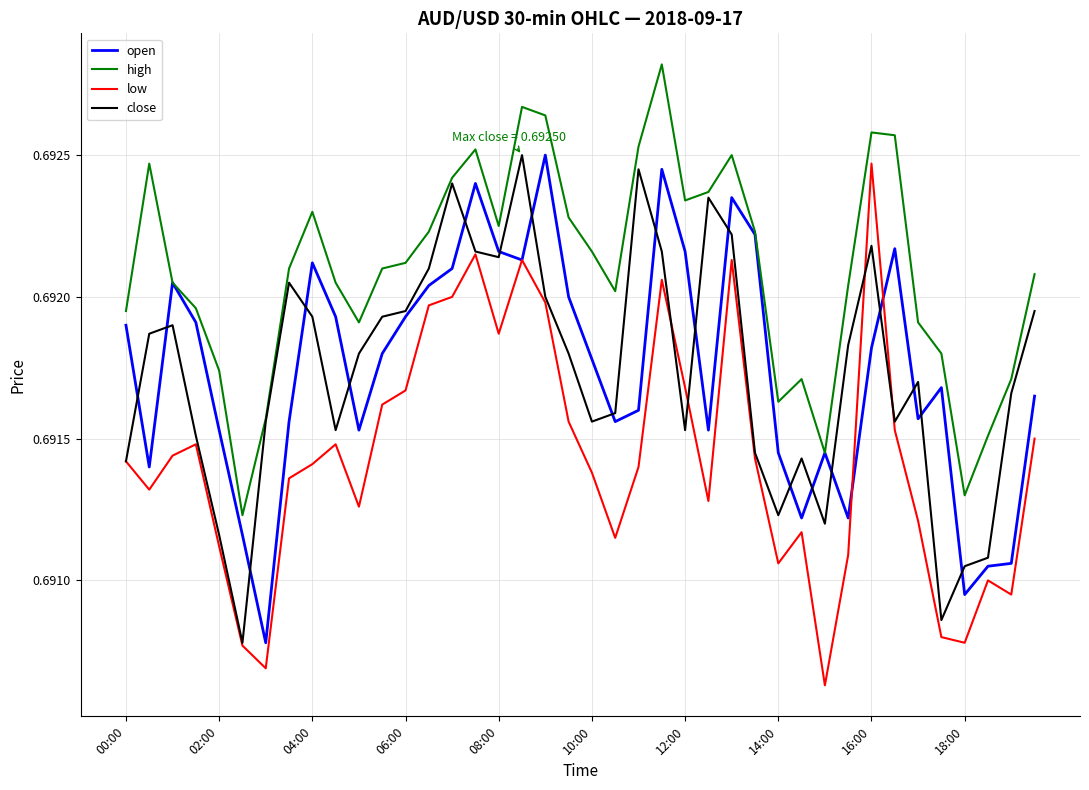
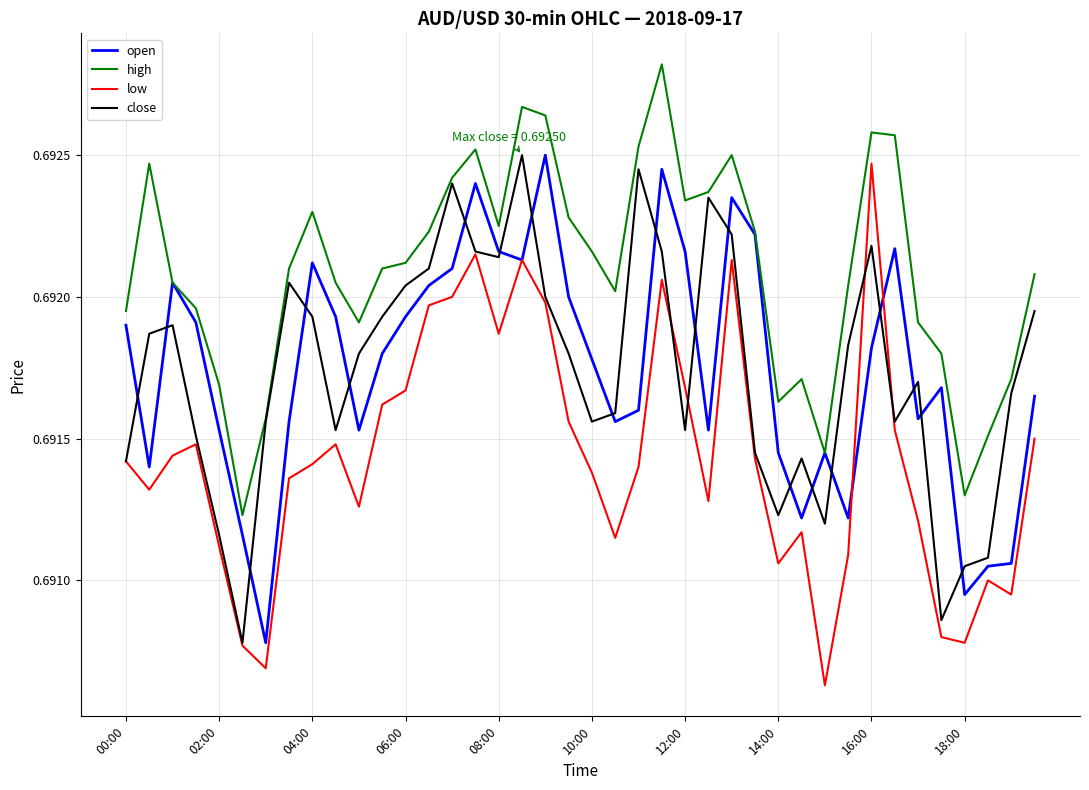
high, 02:00: 0.69174 -> 0.69169
close, 06:00: 0.69195 -> 0.69204
